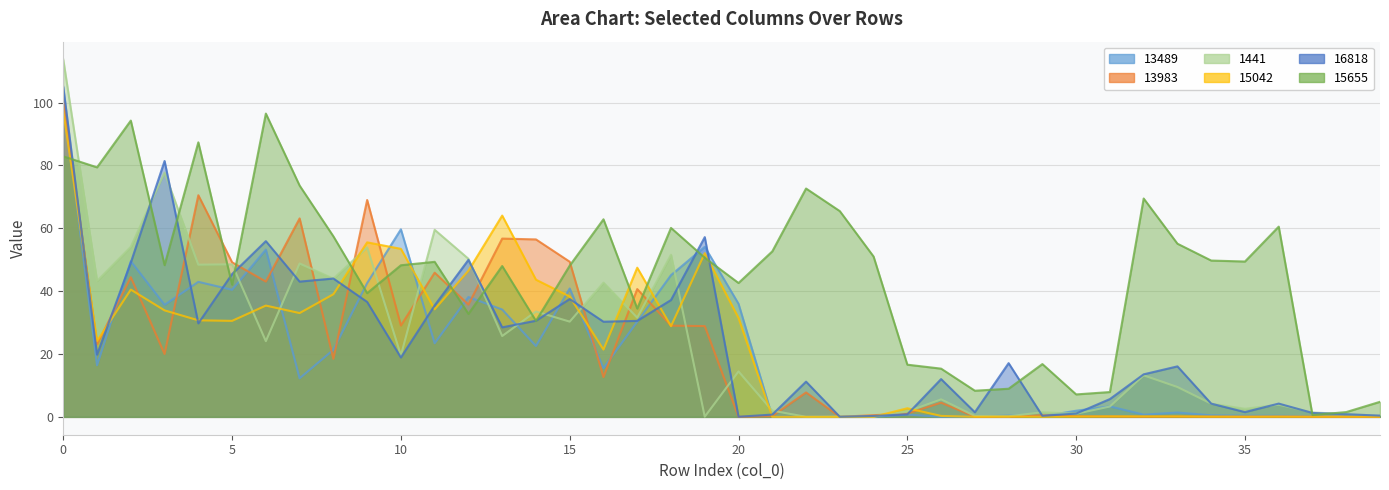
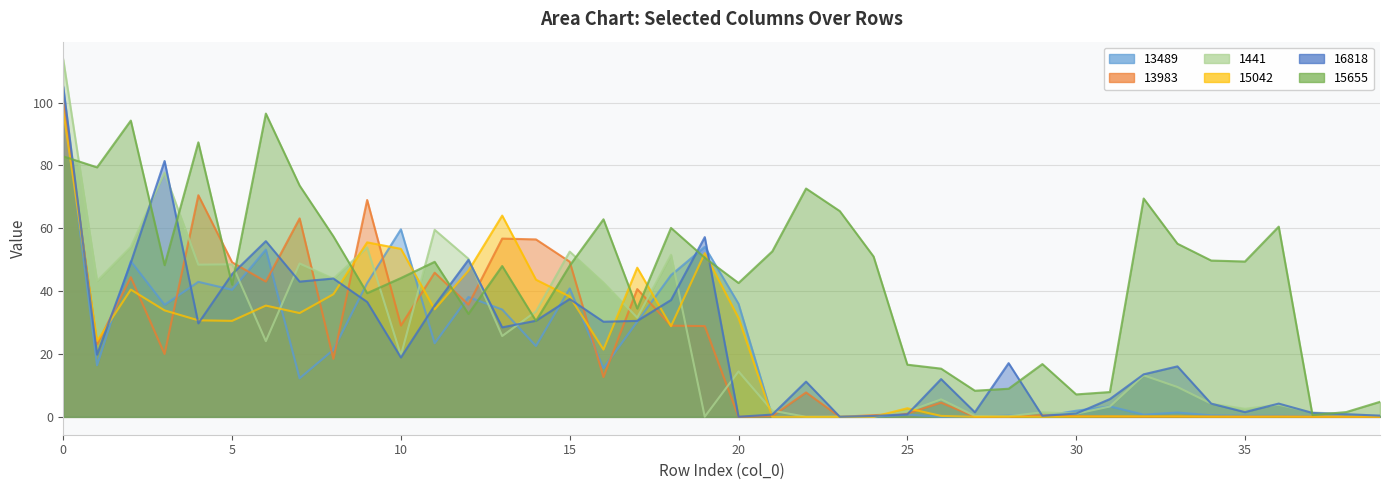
15655, 10: 48 -> 44
1441, 15: 30 -> 53
